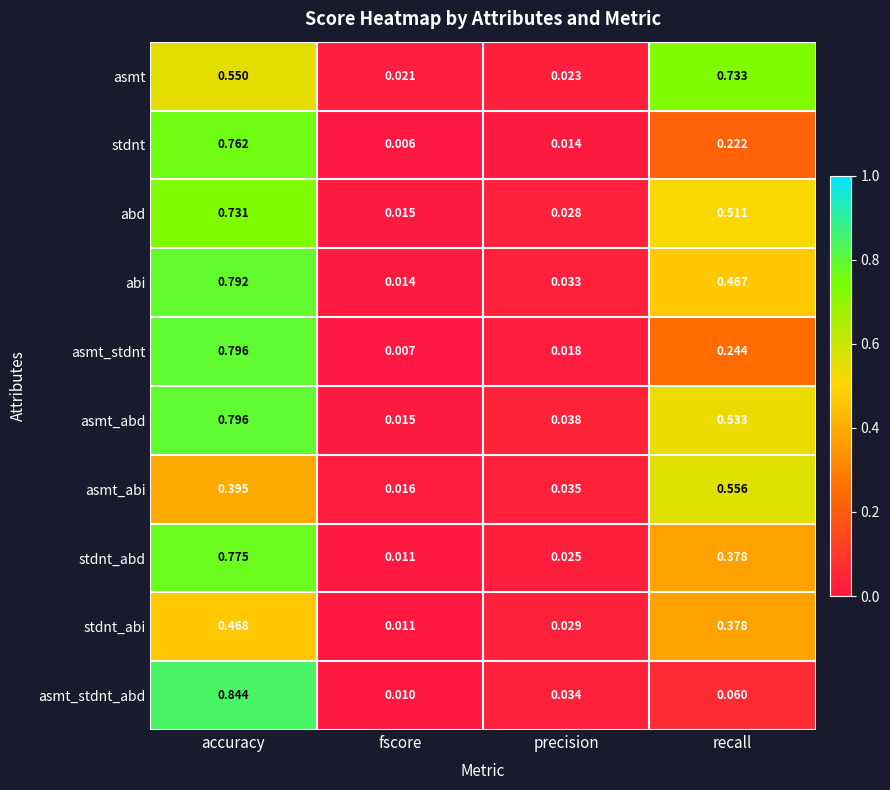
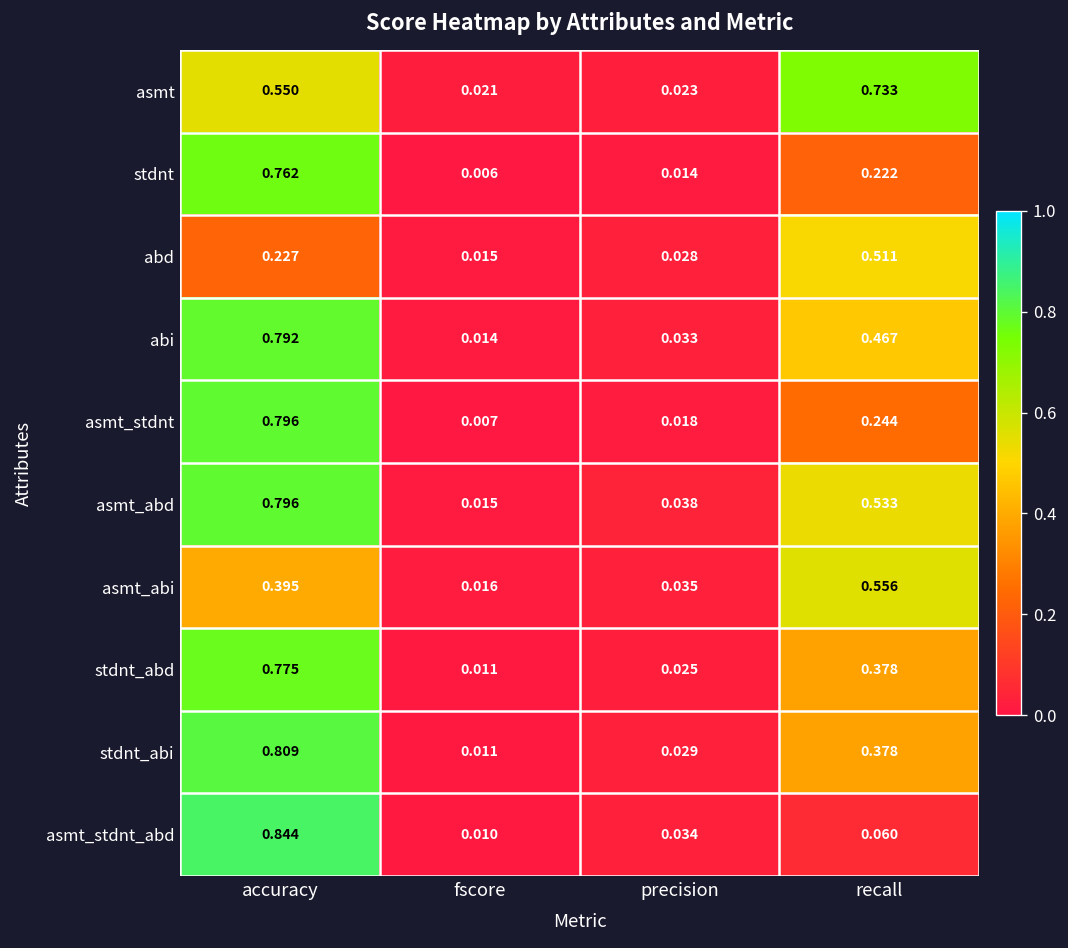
abd, accuracy: 0.731 -> 0.227
stdnt_abi, accuracy: 0.468 -> 0.809
